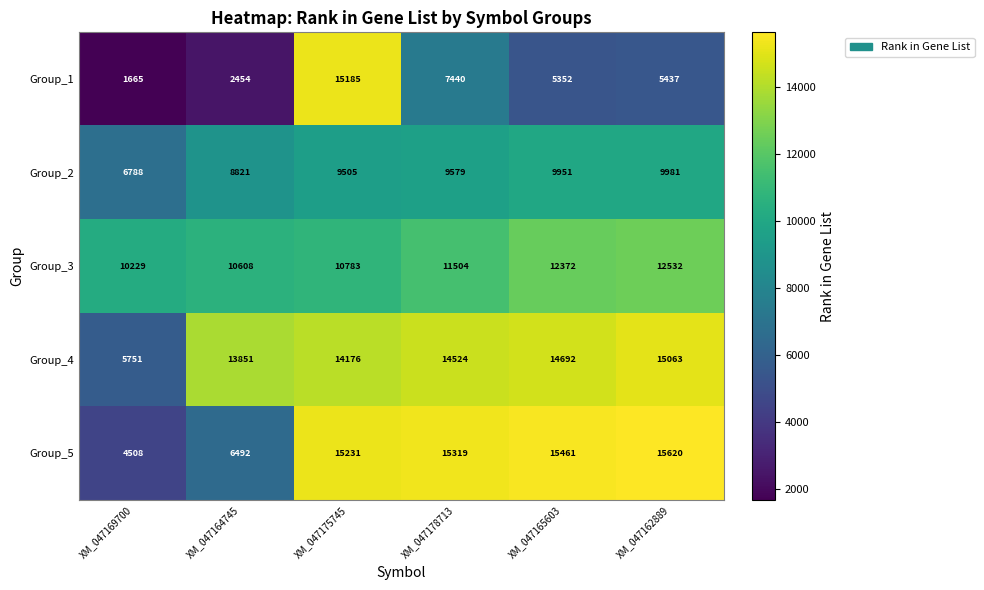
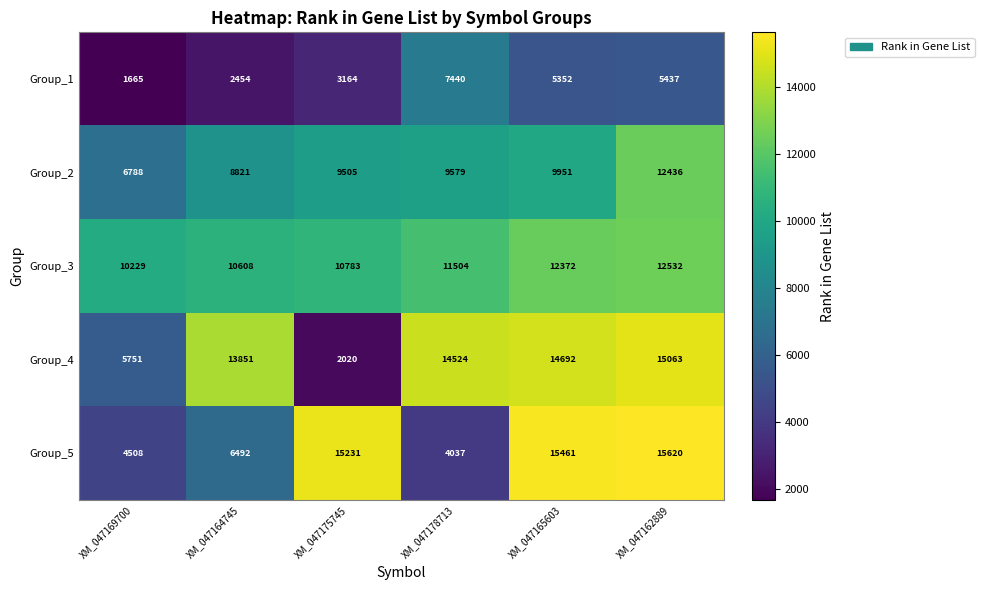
Group_1, XM_047175745: 15185 -> 3164
Group_2, XM_047162889: 9981 -> 12436
Group_4, XM_047175745: 14176 -> 2020
Group_5, XM_047178713: 15319 -> 4037
